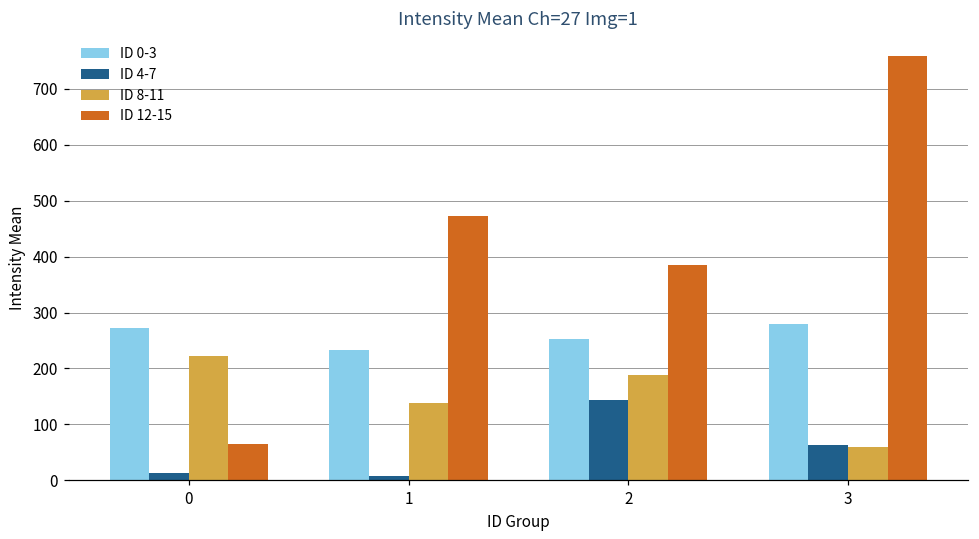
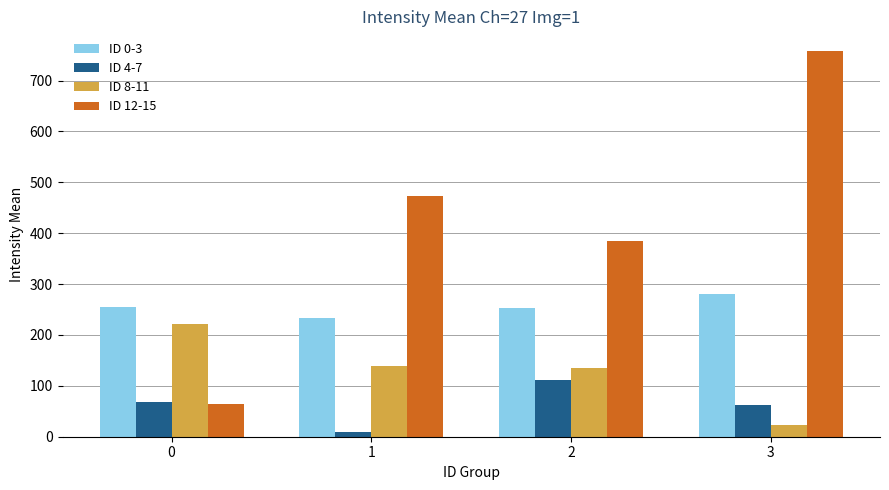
ID 0-3, 0: 270 -> 260
ID 4-7, 0: 10 -> 70
ID 4-7, 2: 140 -> 110
ID 8-11, 2: 190 -> 140
ID 8-11, 3: 60 -> 20
